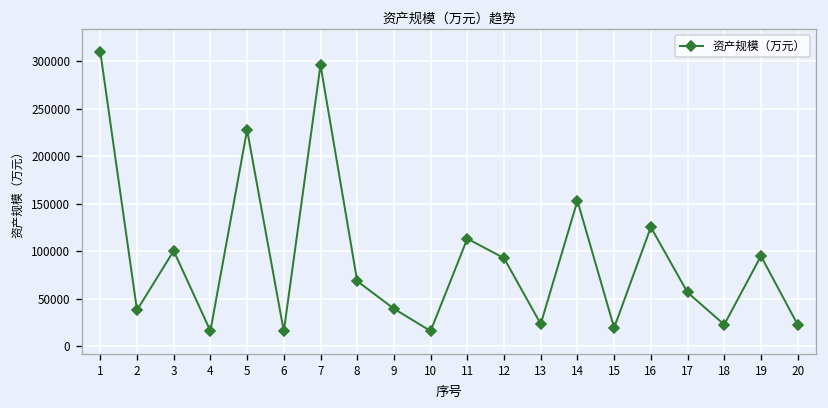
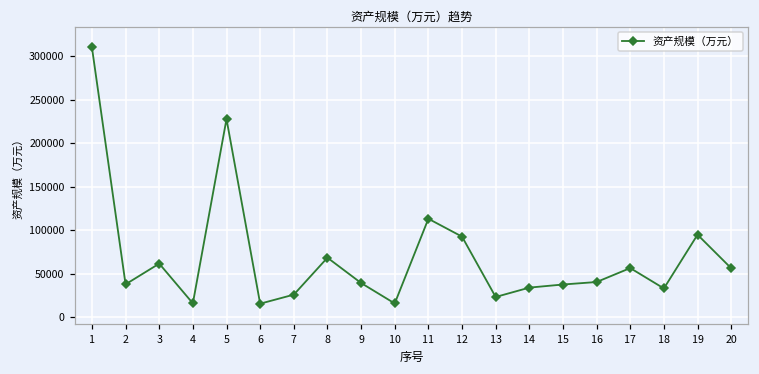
3: 100000 -> 60000
7: 300000 -> 30000
14: 150000 -> 30000
15: 20000 -> 40000
16: 130000 -> 40000
18: 20000 -> 30000
20: 20000 -> 60000
